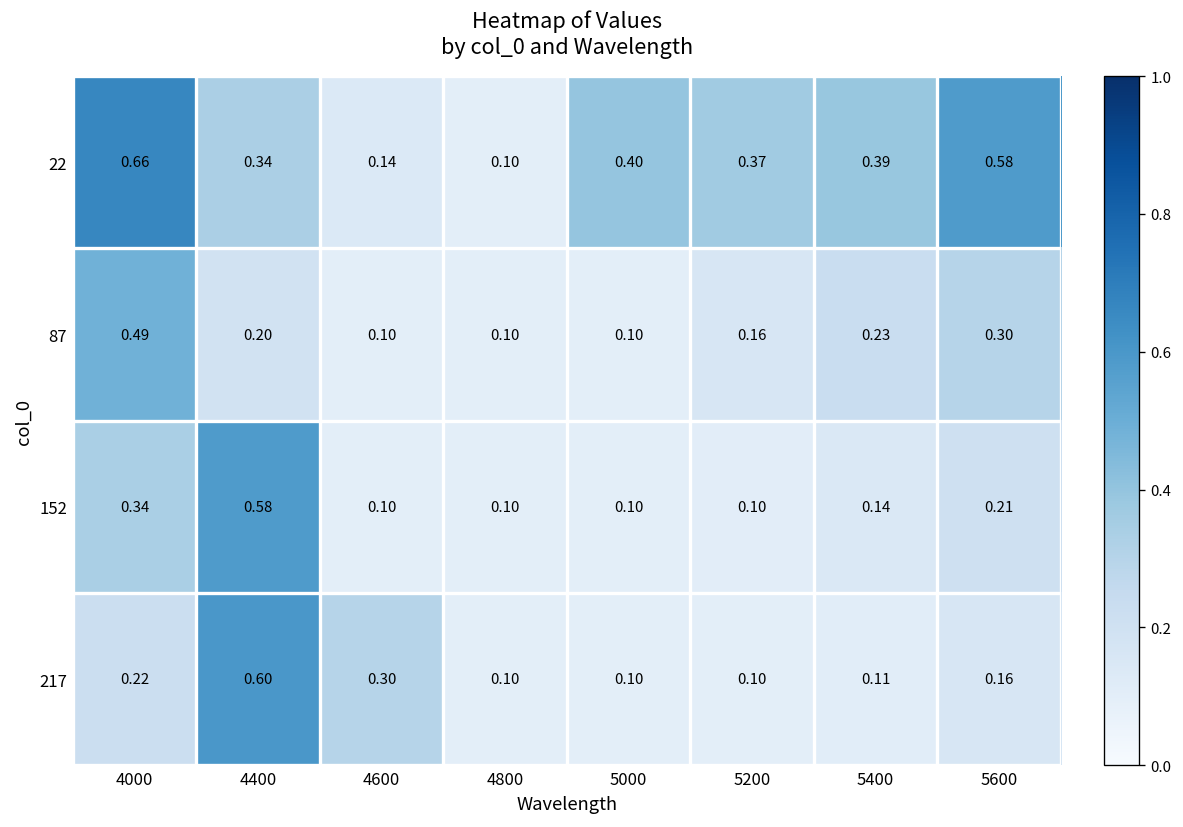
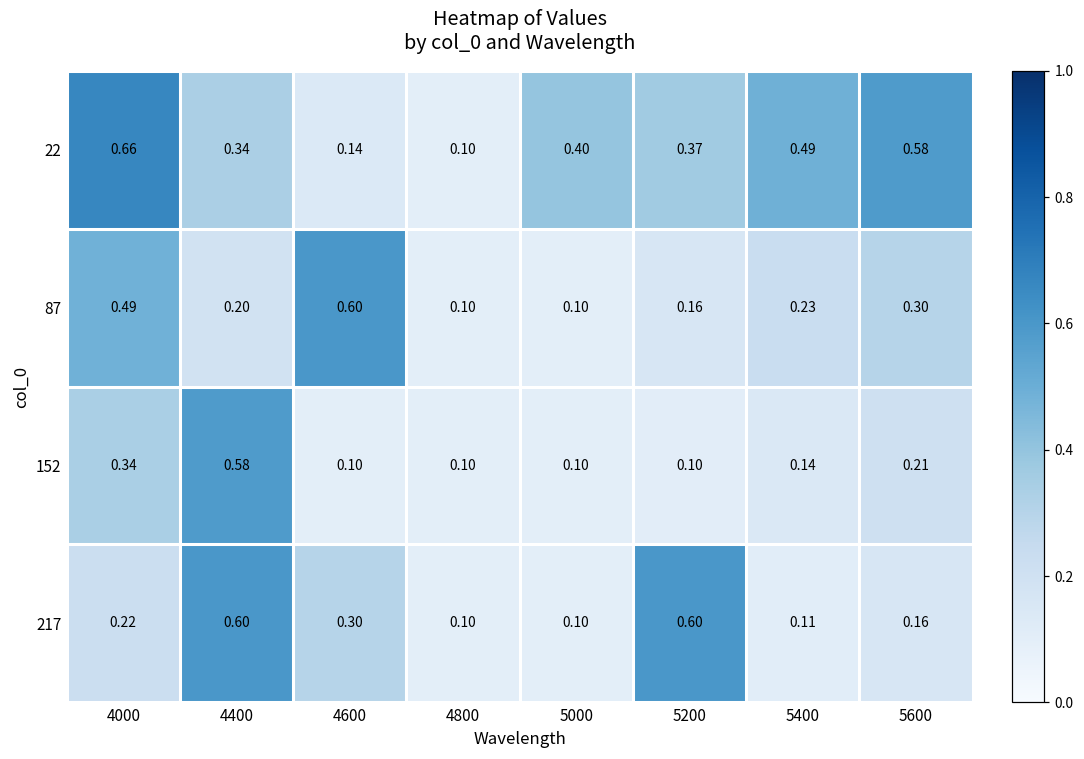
22, 5400: 0.39 -> 0.49
87, 4600: 0.10 -> 0.60
217, 5200: 0.10 -> 0.60
